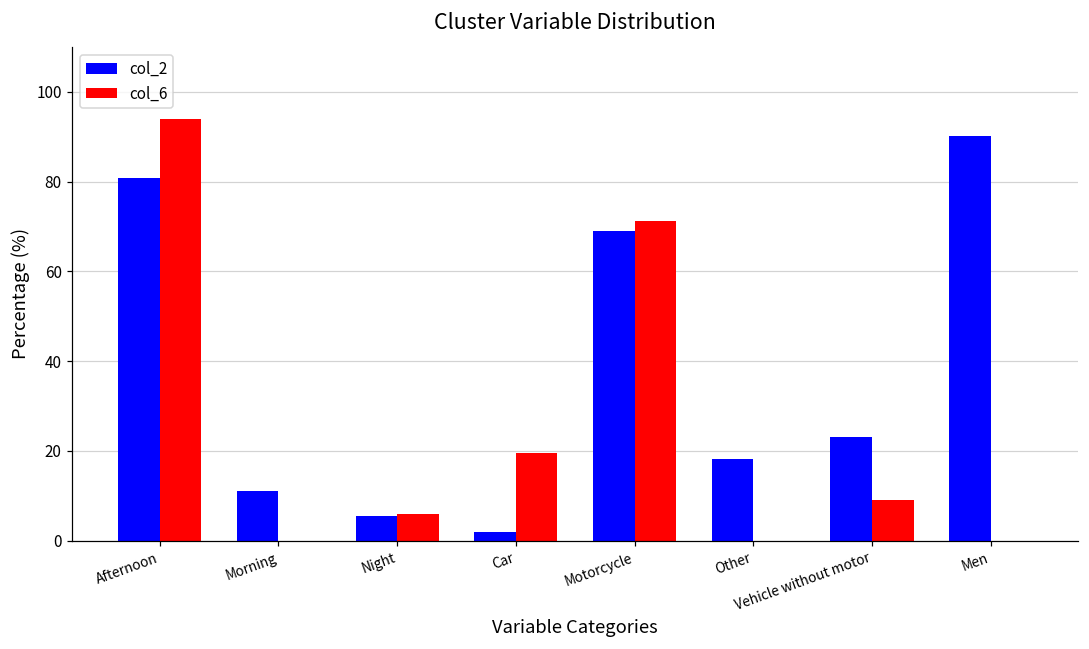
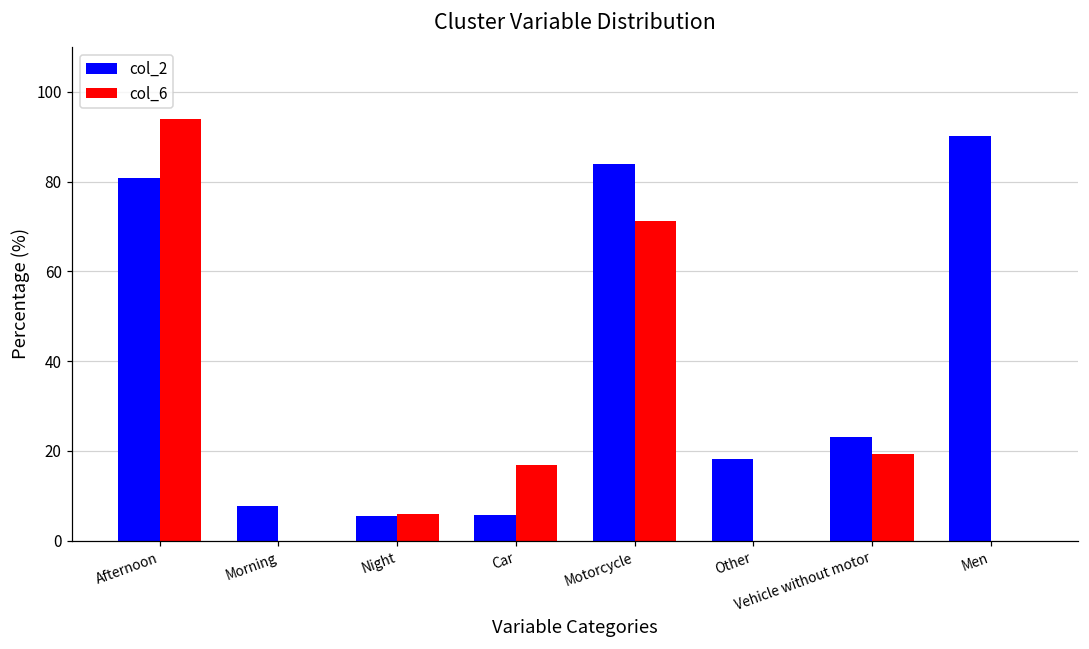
col_2, Morning: 11 -> 8
col_2, Car: 2 -> 6
col_6, Car: 19 -> 17
col_2, Motorcycle: 69 -> 84
col_6, Vehicle without motor: 9 -> 19
